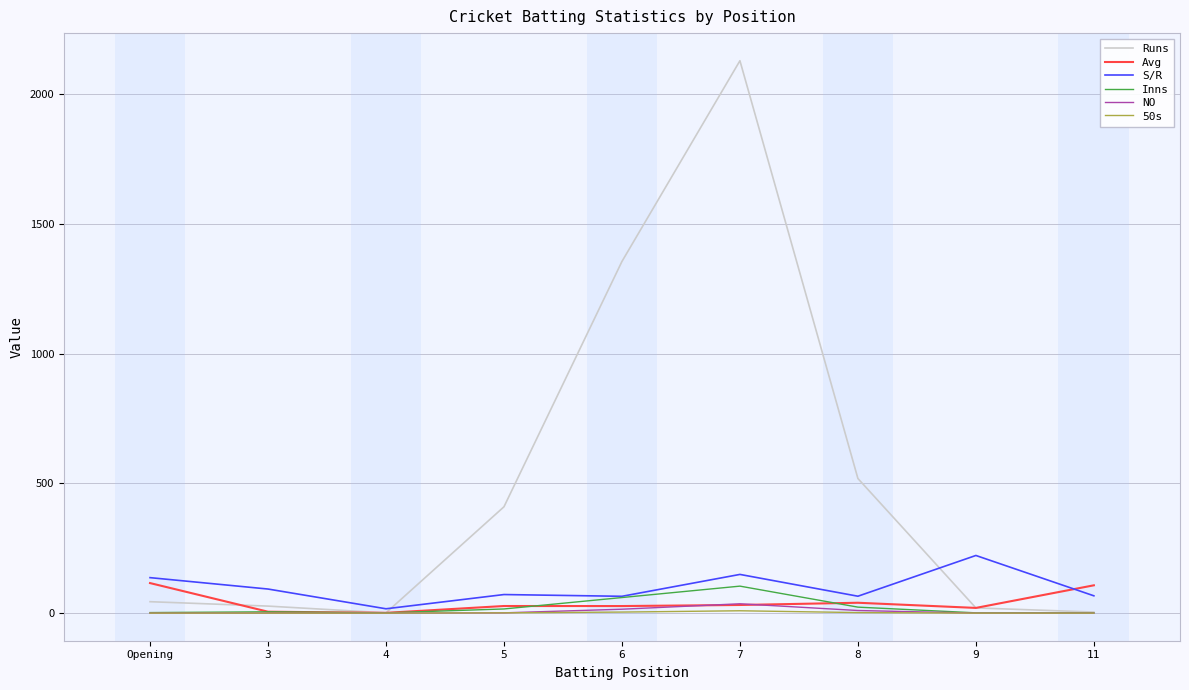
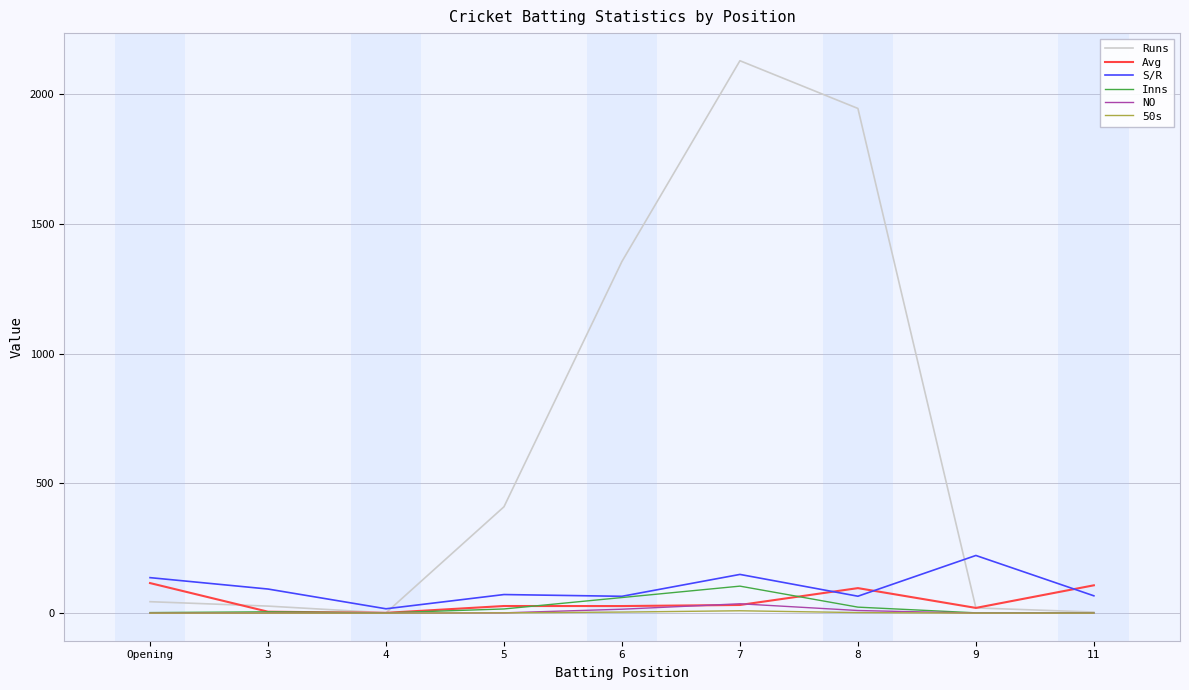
Runs, 8: 520 -> 1950
Avg, 8: 40 -> 100
